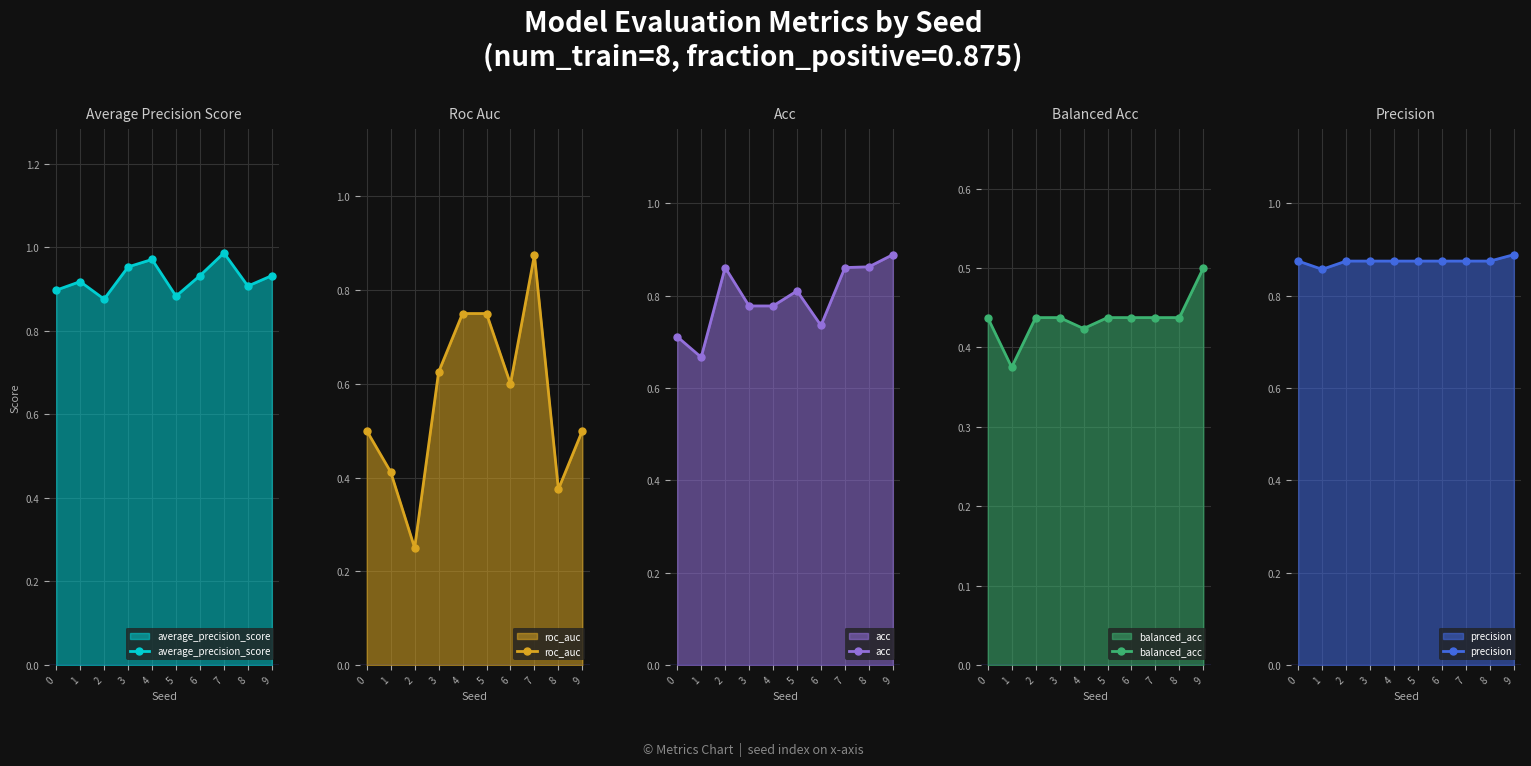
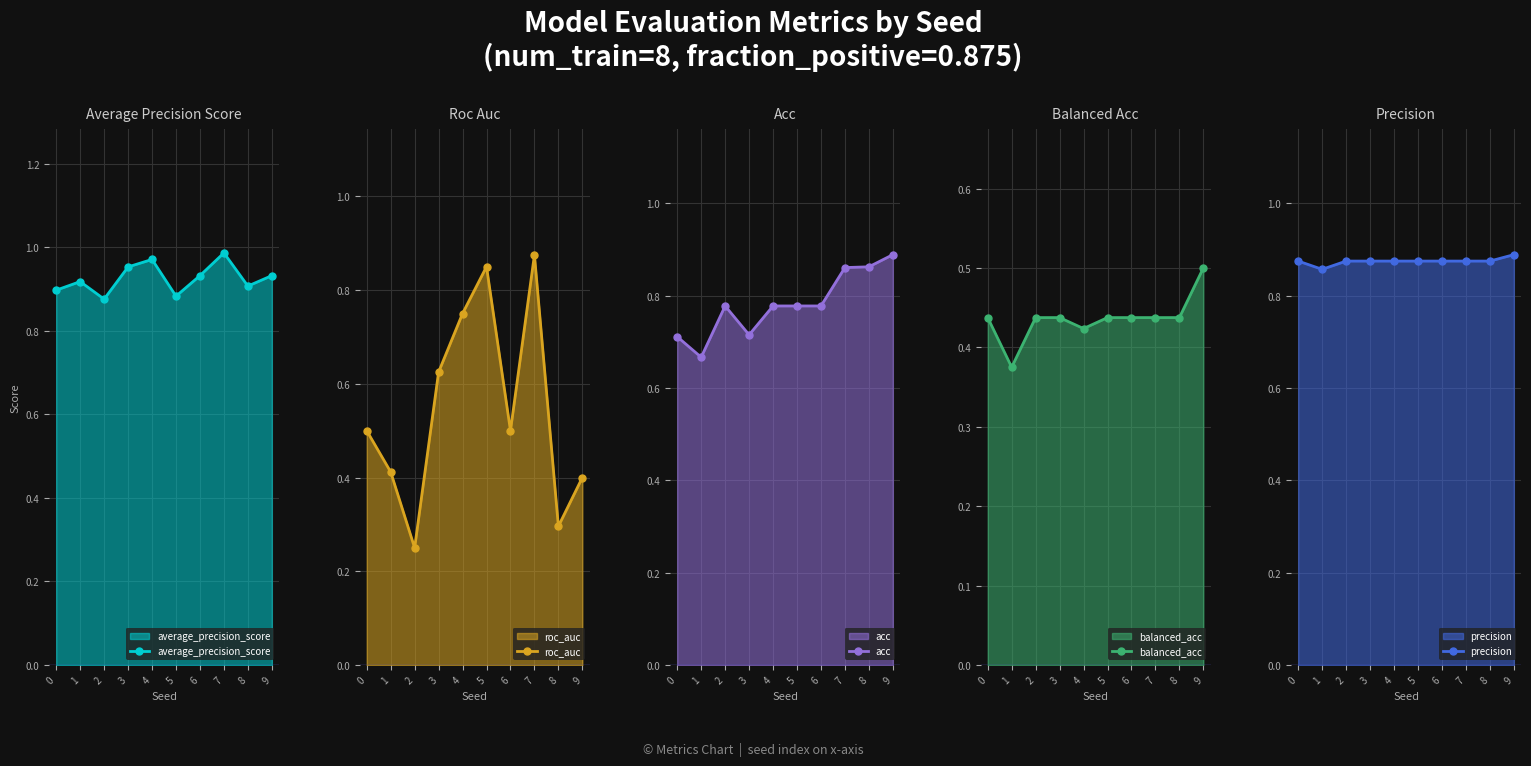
Roc Auc, 5: 0.75 -> 0.85
Roc Auc, 6: 0.6 -> 0.5
Roc Auc, 8: 0.38 -> 0.30
Roc Auc, 9: 0.5 -> 0.4
Acc, 2: 0.86 -> 0.78
Acc, 3: 0.78 -> 0.72
Acc, 5: 0.81 -> 0.78
Acc, 6: 0.74 -> 0.78
